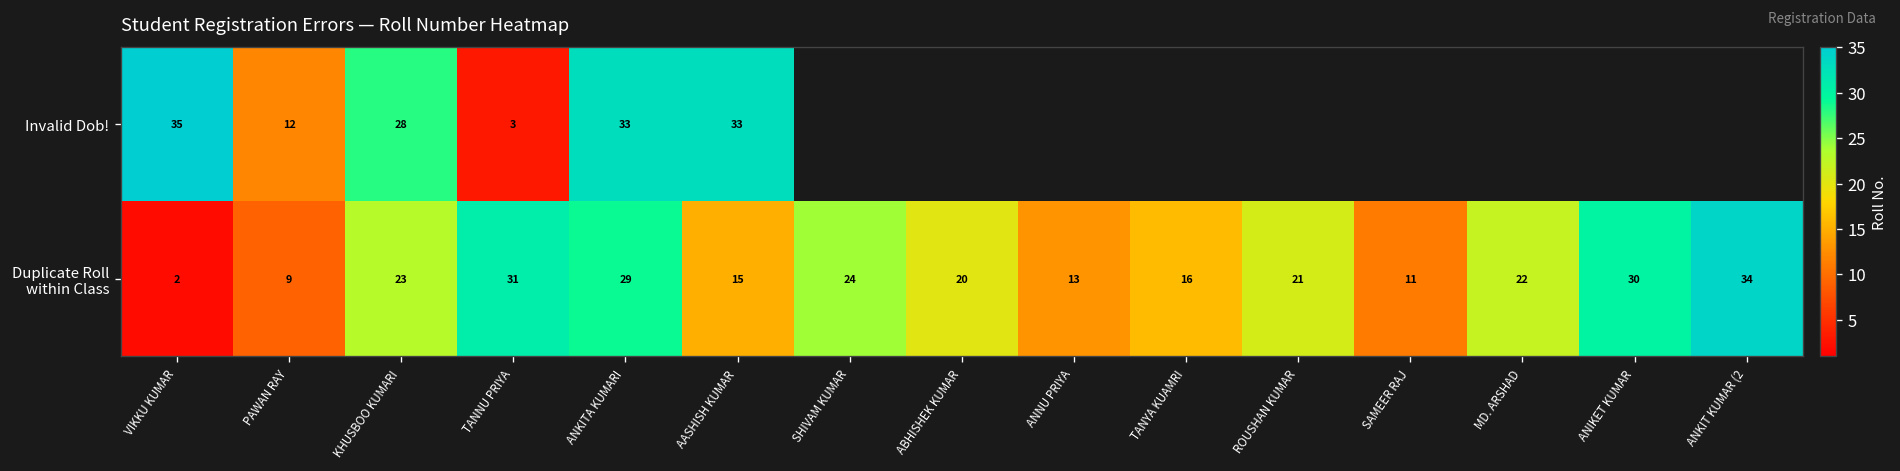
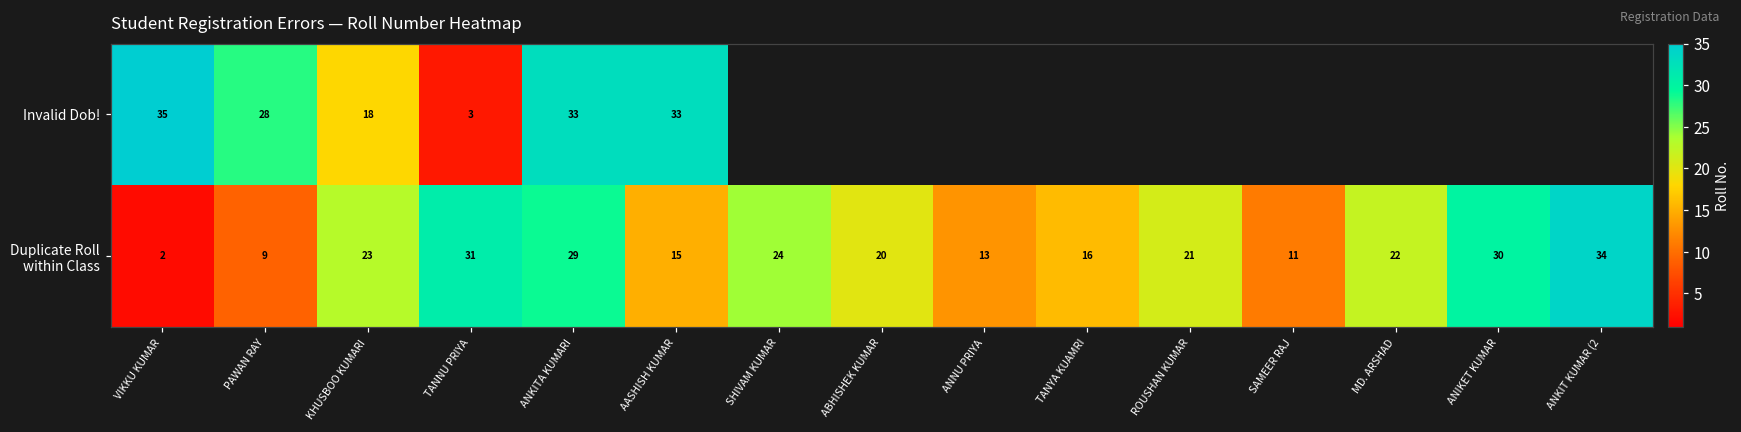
Invalid Dob!, PAWAN RAY: 12 -> 28
Invalid Dob!, KHUSBOO KUMARI: 28 -> 18
